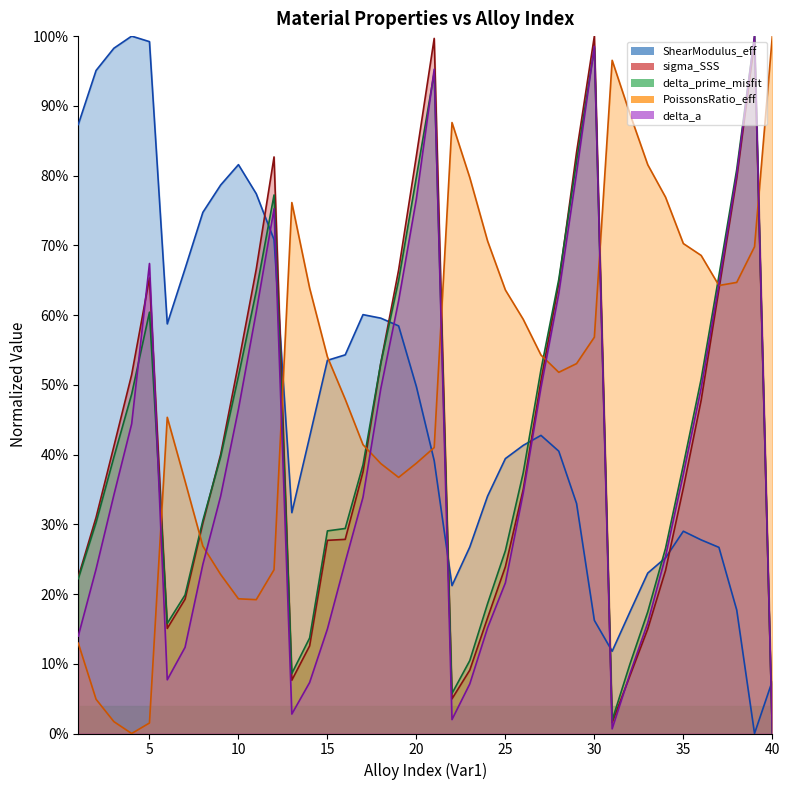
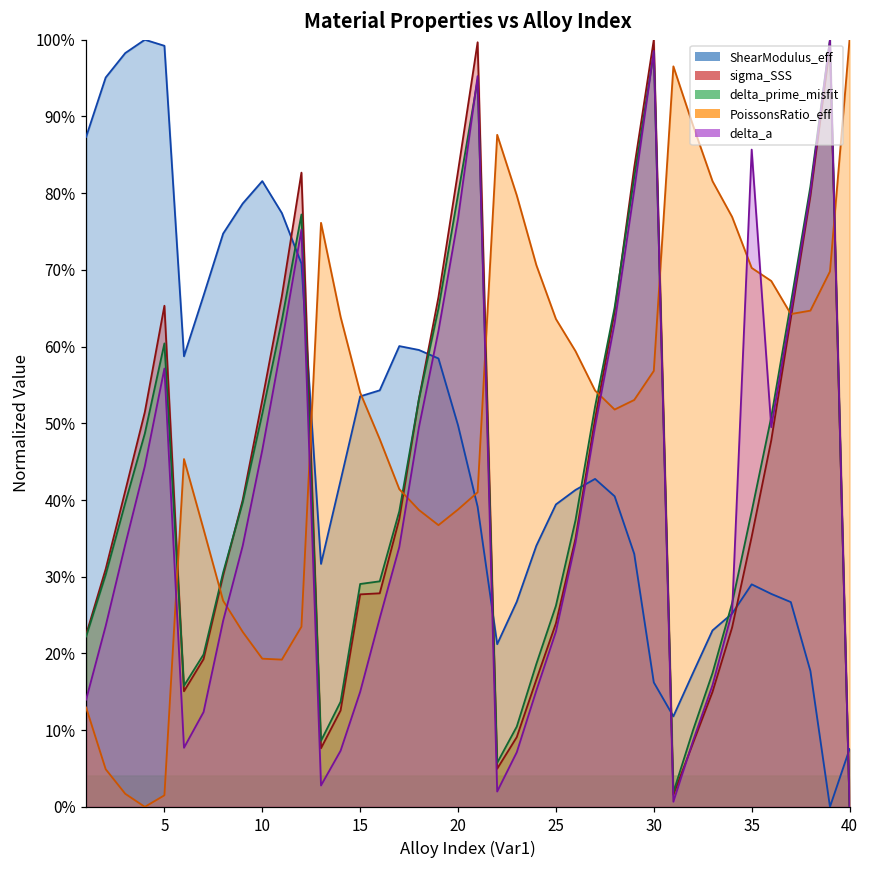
delta_a, 5: 67% -> 57%
delta_a, 25: 22% -> 23%
delta_a, 35: 37% -> 86%
